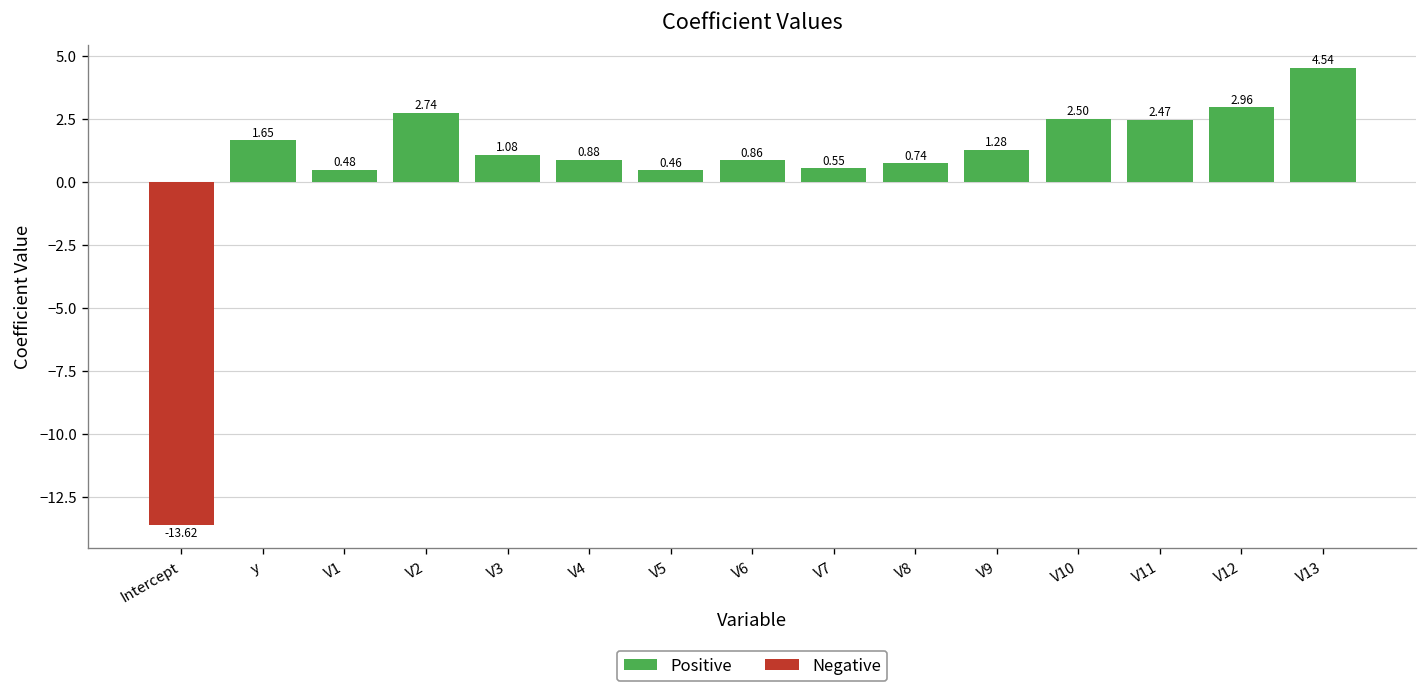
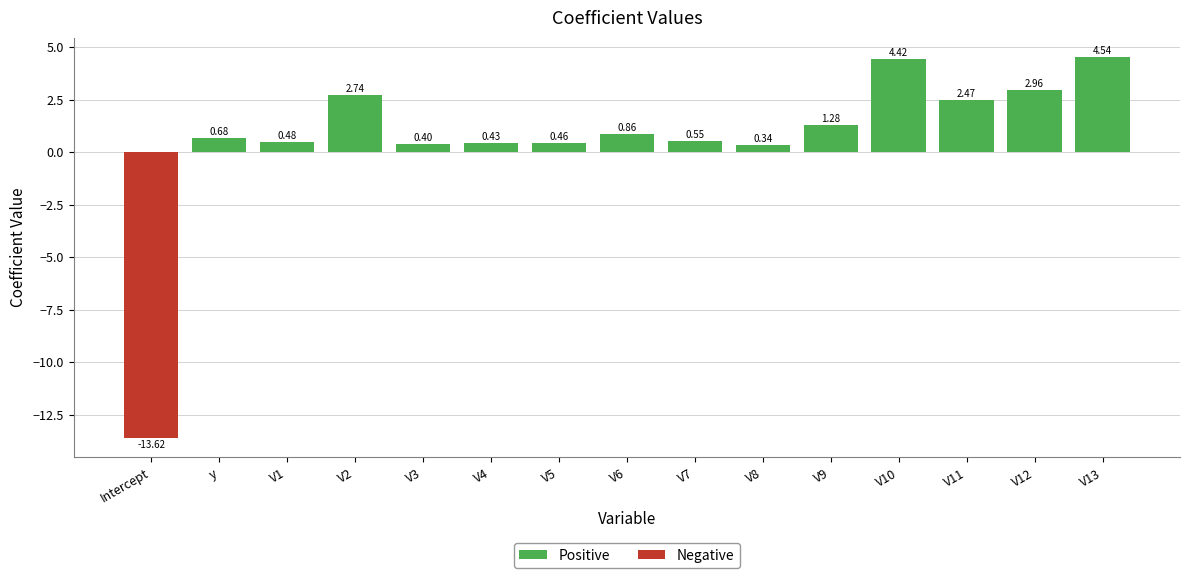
Positive, y: 1.65 -> 0.68
Positive, V3: 1.08 -> 0.40
Positive, V4: 0.88 -> 0.43
Positive, V8: 0.74 -> 0.34
Positive, V10: 2.50 -> 4.42
